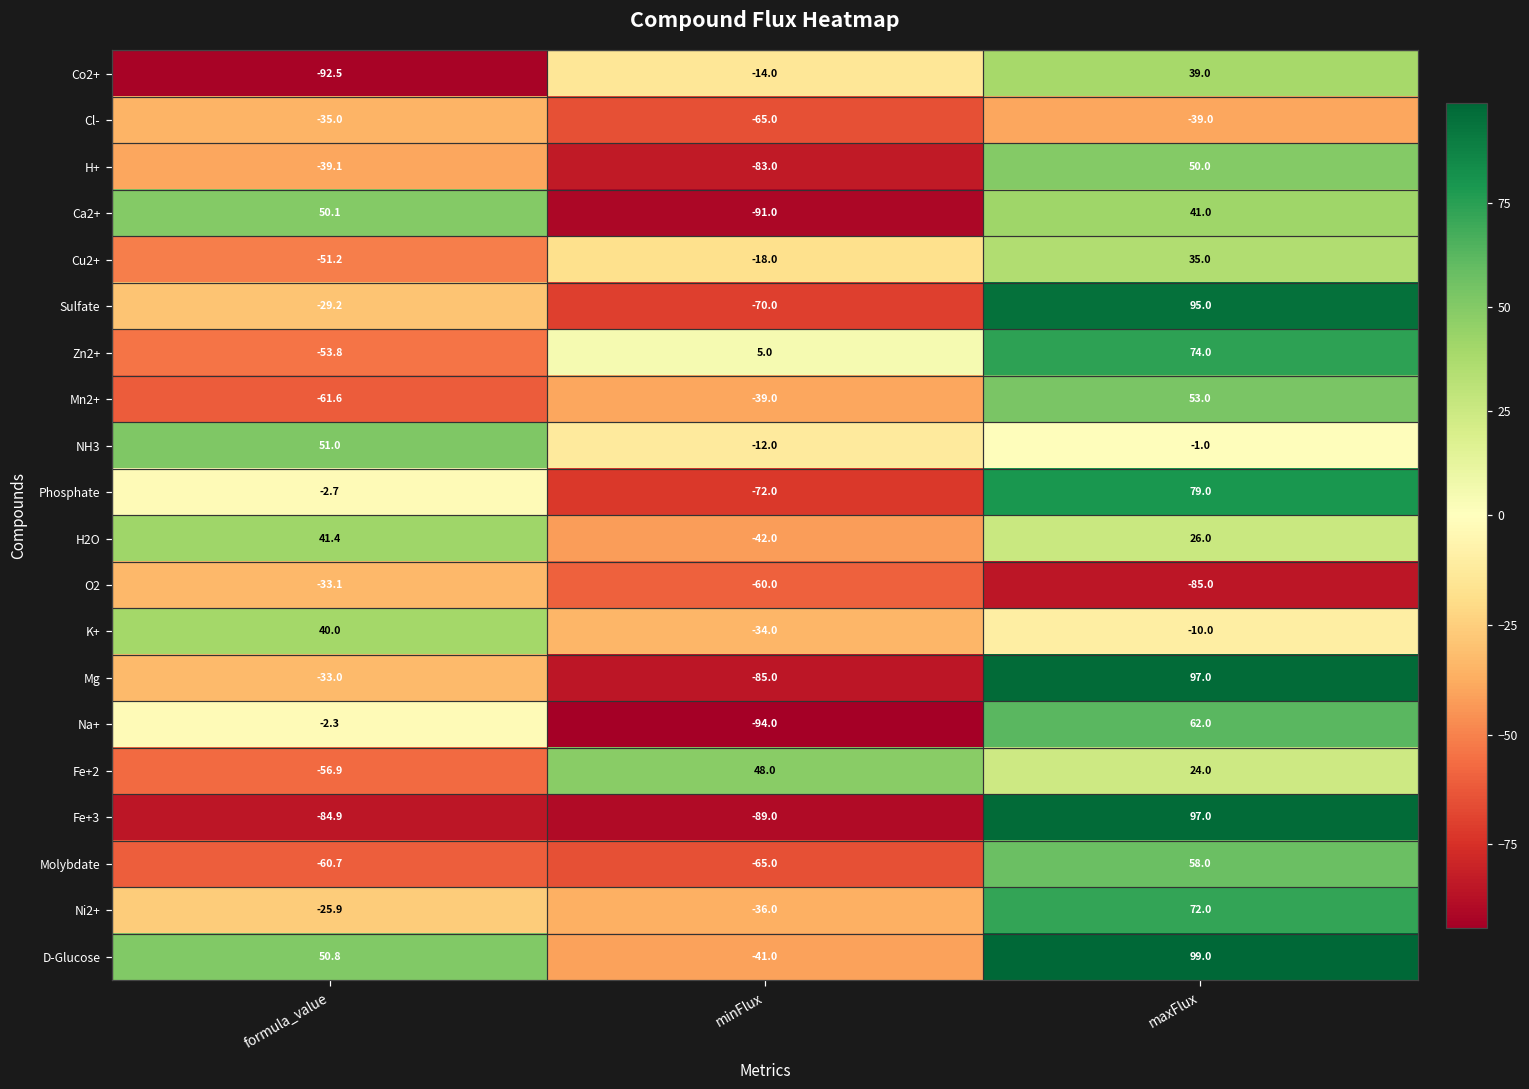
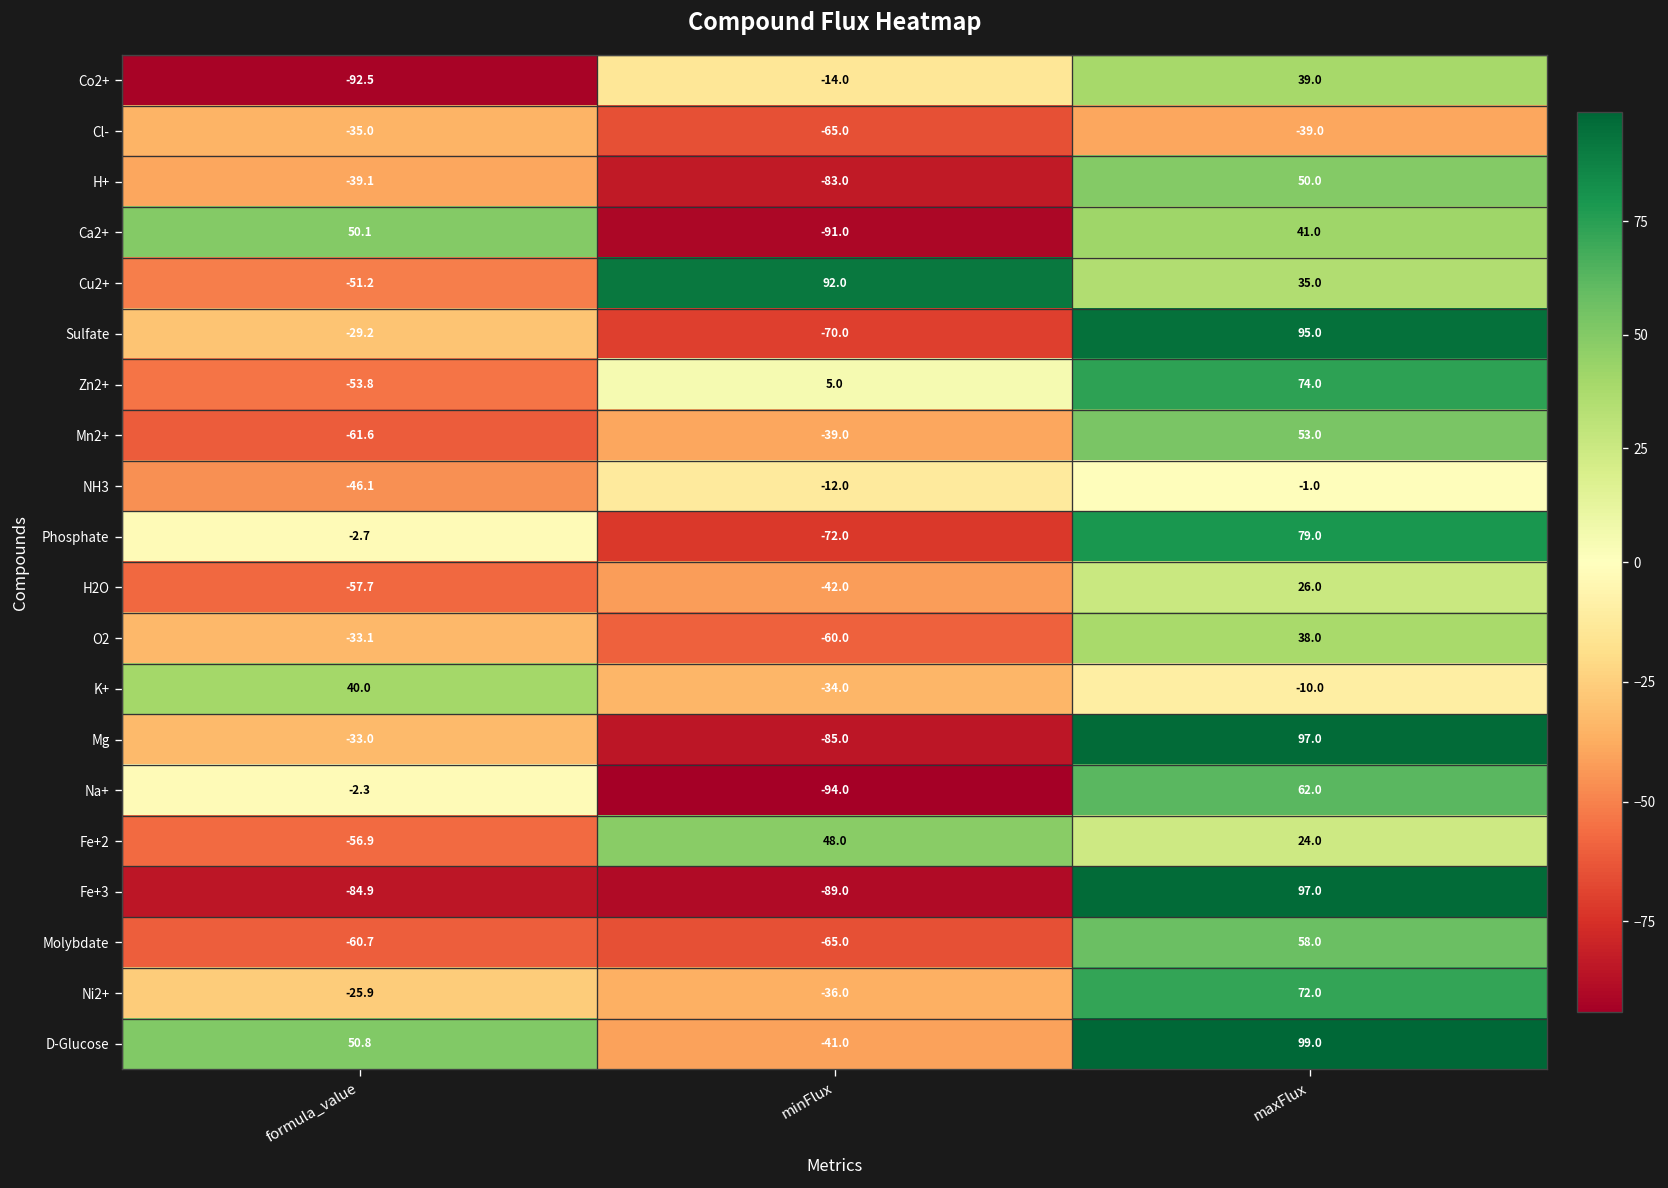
Cu2+, minFlux: -18.0 -> 92.0
NH3, formula_value: 51.0 -> -46.1
H2O, formula_value: 41.4 -> -57.7
O2, maxFlux: -85.0 -> 38.0
